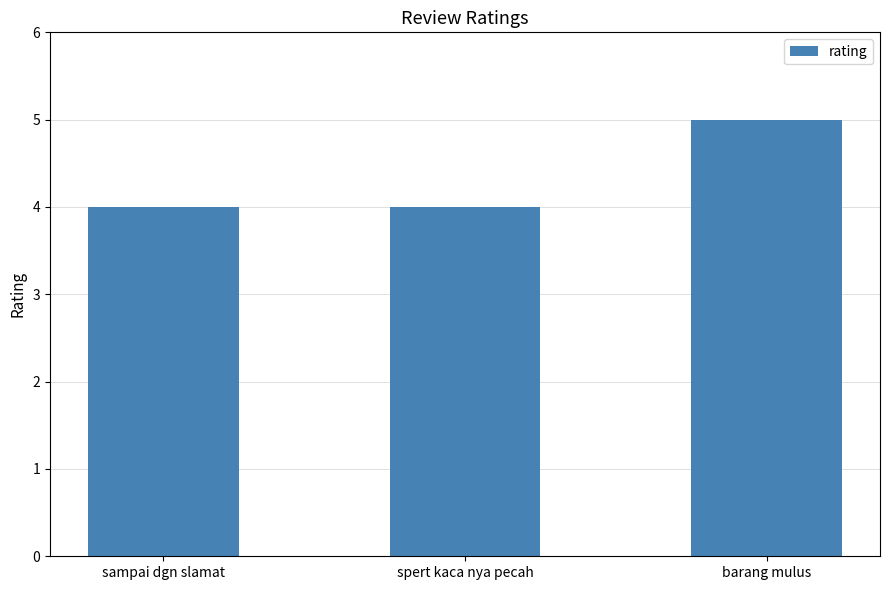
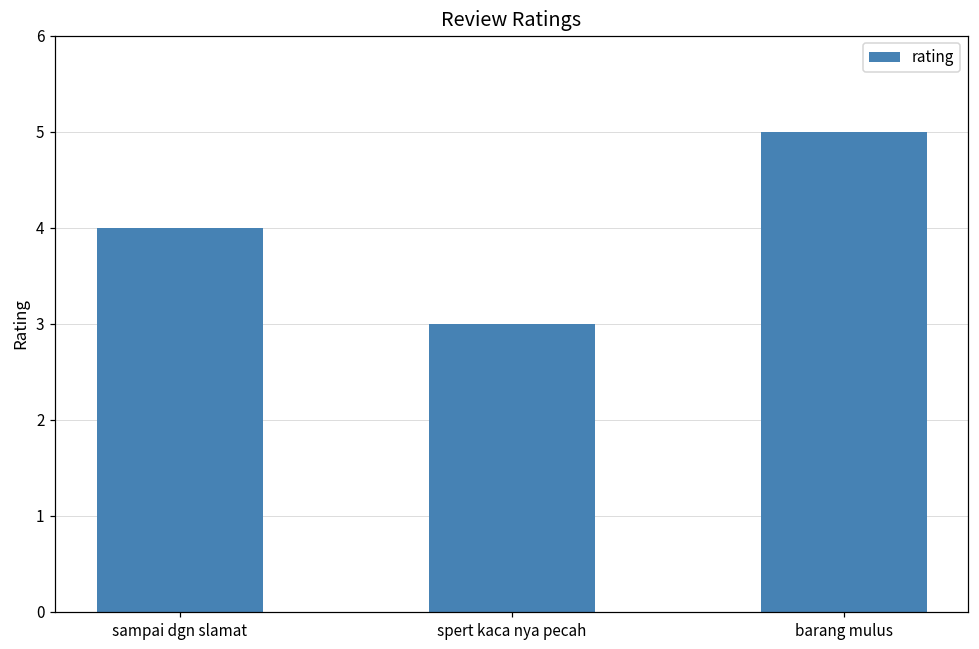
spert kaca nya pecah: 4 -> 3
